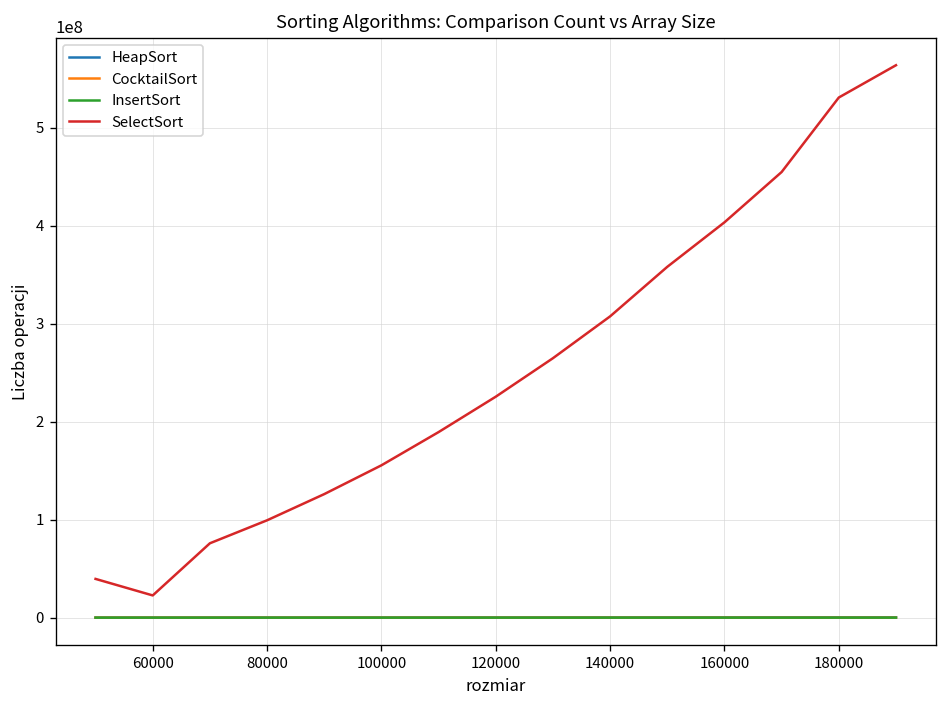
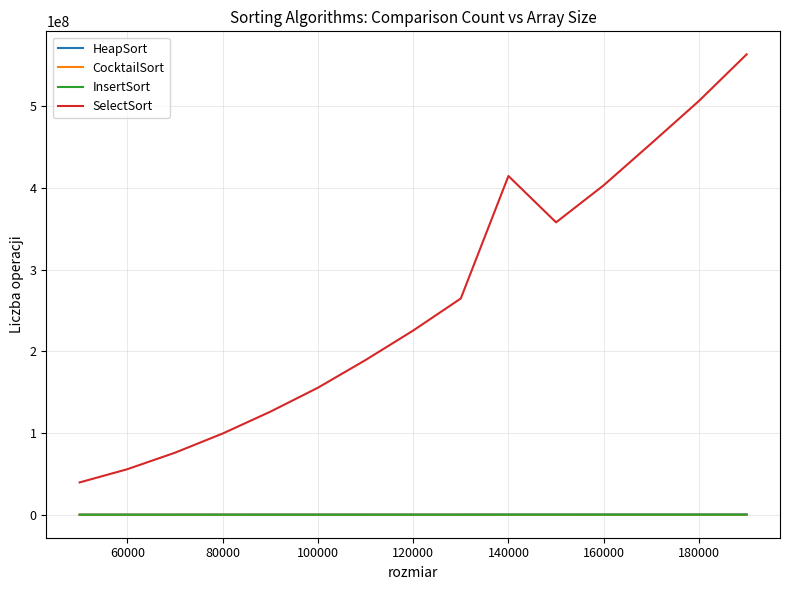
SelectSort, 60000: 20000000 -> 60000000
SelectSort, 140000: 310000000 -> 410000000
SelectSort, 180000: 530000000 -> 510000000
